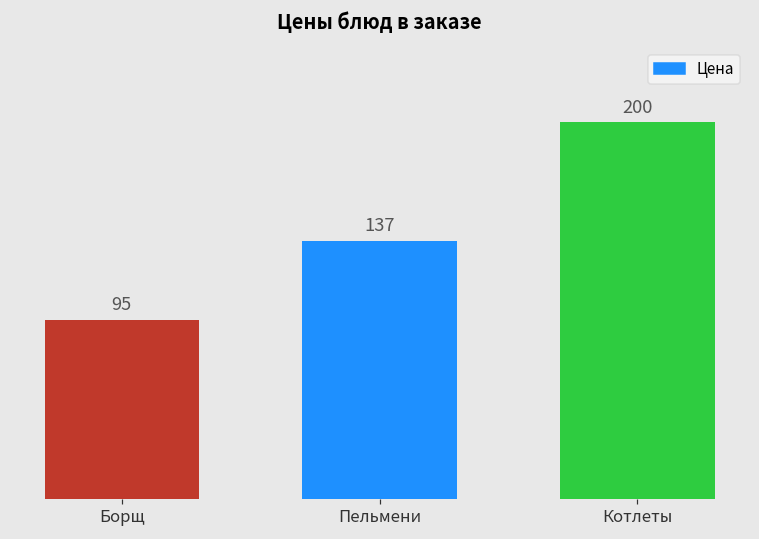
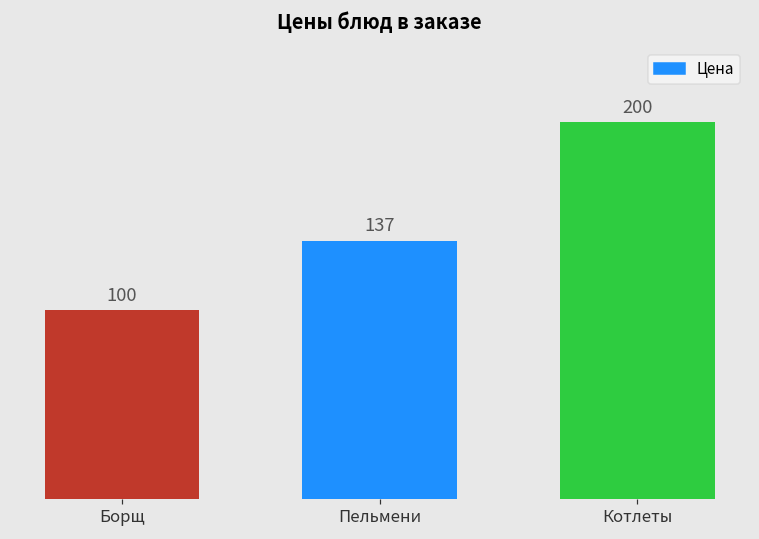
Борщ: 95 -> 100
